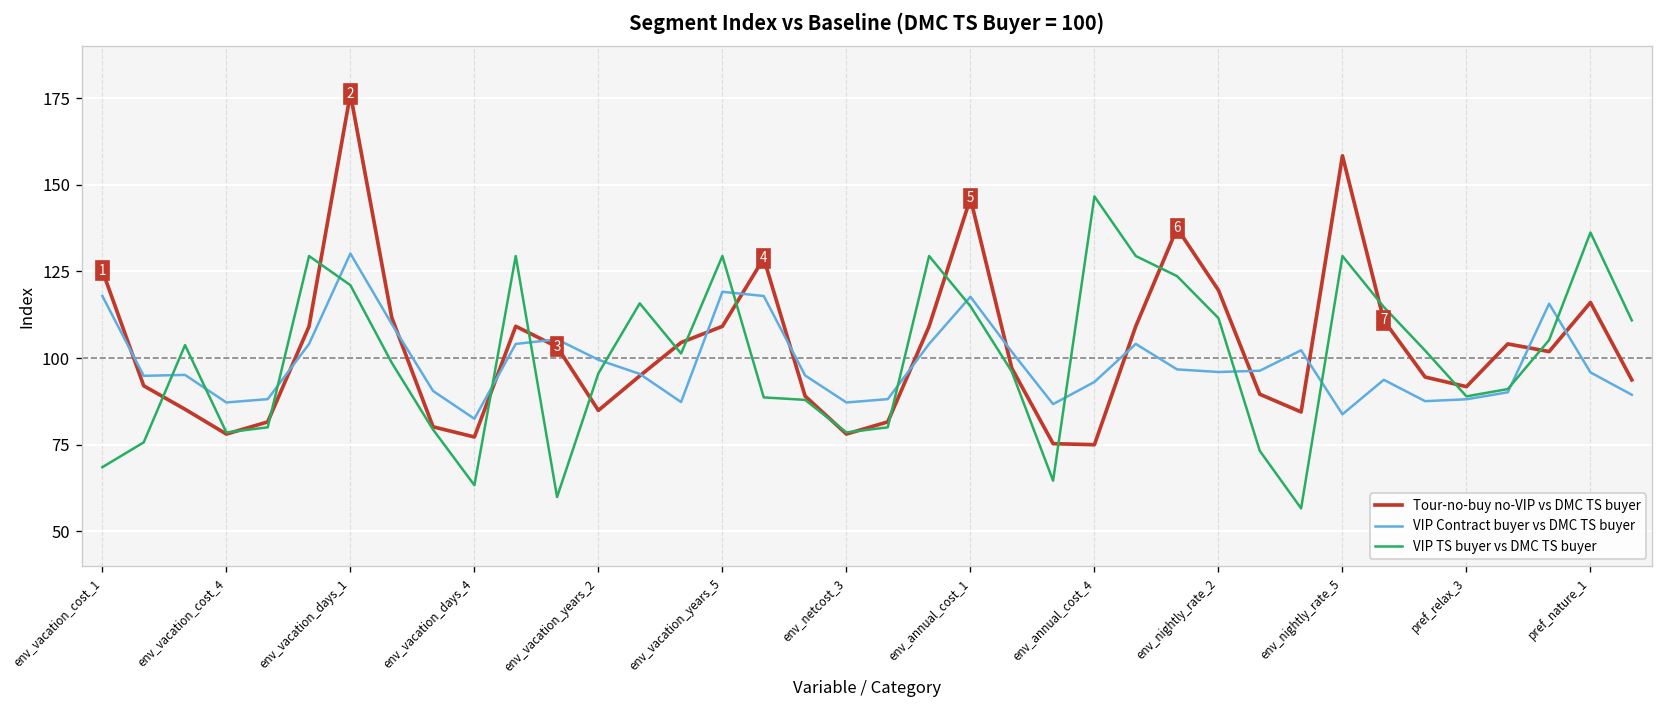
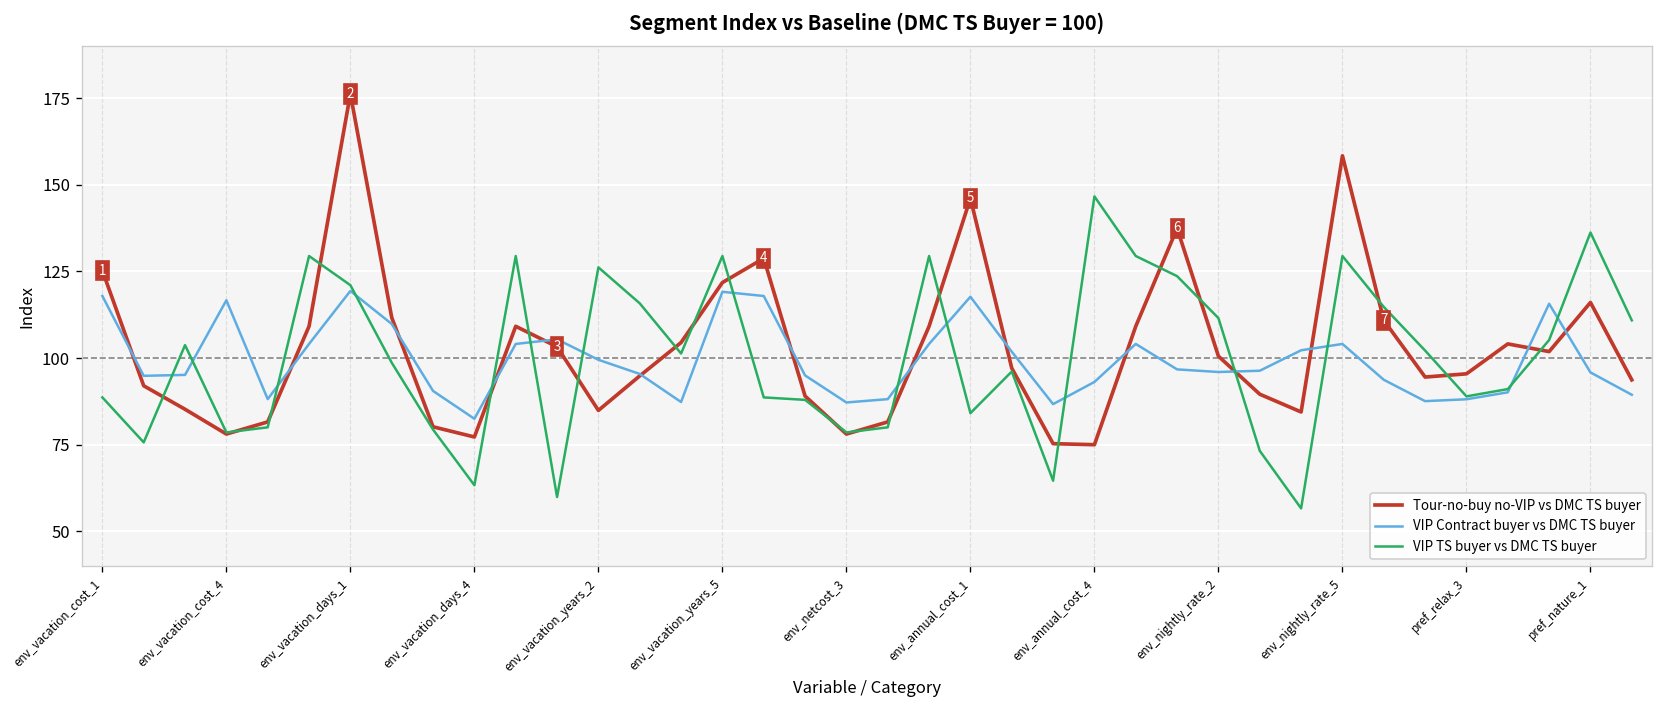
VIP TS buyer vs DMC TS buyer, env_vacation_cost_1: 69 -> 89
VIP Contract buyer vs DMC TS buyer, env_vacation_cost_4: 87 -> 117
VIP Contract buyer vs DMC TS buyer, env_vacation_days_1: 130 -> 119
VIP TS buyer vs DMC TS buyer, env_vacation_years_2: 96 -> 126
Tour-no-buy no-VIP vs DMC TS buyer, env_vacation_years_5: 109 -> 122
VIP TS buyer vs DMC TS buyer, env_annual_cost_1: 115 -> 84
Tour-no-buy no-VIP vs DMC TS buyer, env_nightly_rate_2: 120 -> 101
VIP Contract buyer vs DMC TS buyer, env_nightly_rate_5: 84 -> 104
Tour-no-buy no-VIP vs DMC TS buyer, pref_relax_3: 92 -> 95
